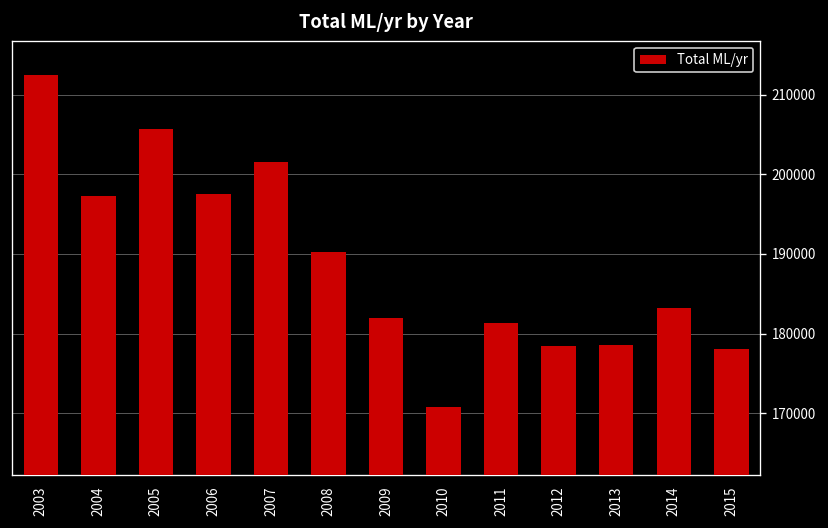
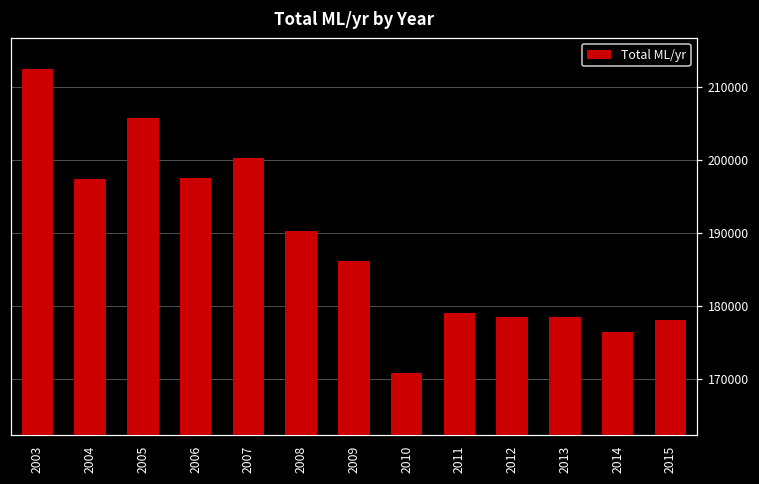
2007: 201000 -> 200000
2009: 182000 -> 186000
2011: 181000 -> 179000
2014: 183000 -> 176000
